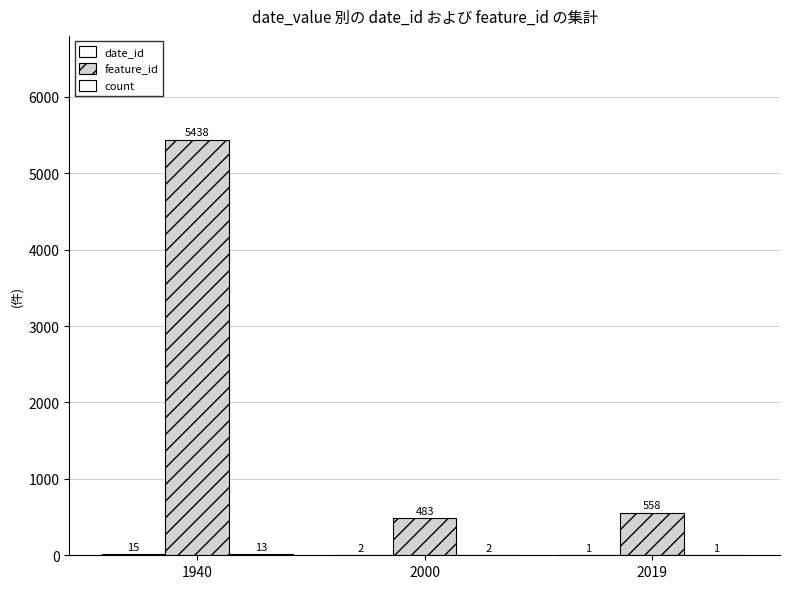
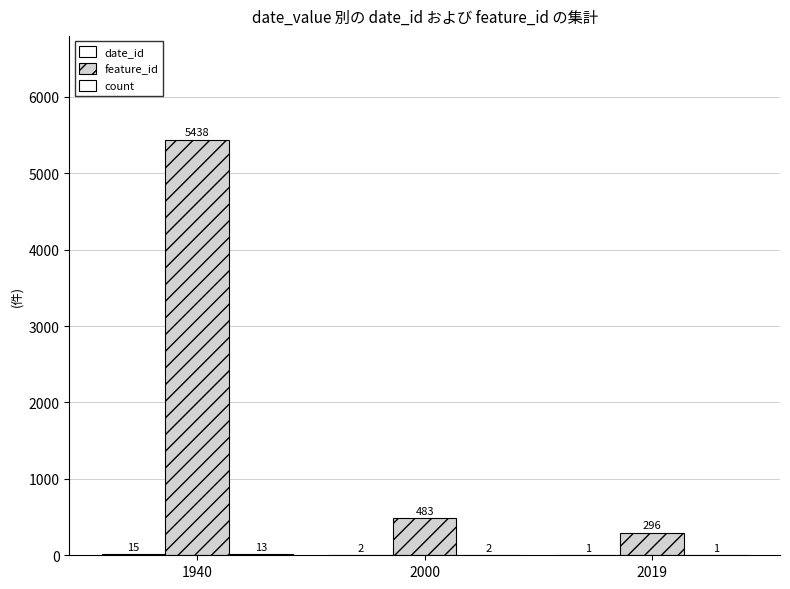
feature_id, 2019: 558 -> 296
